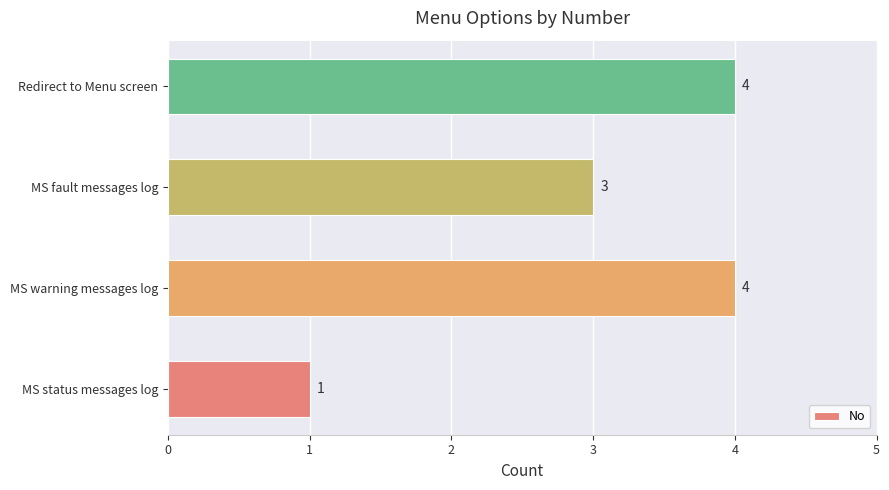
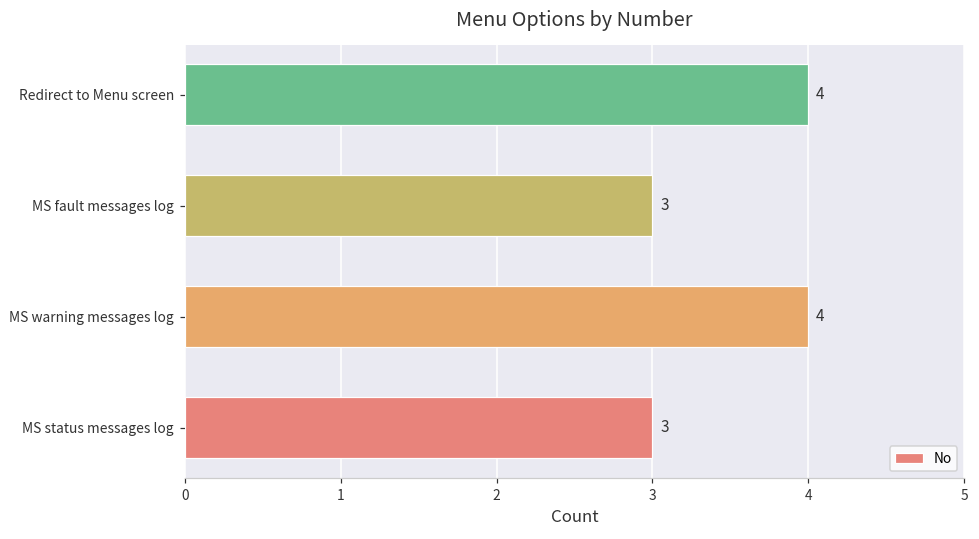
MS status messages log: 1 -> 3
